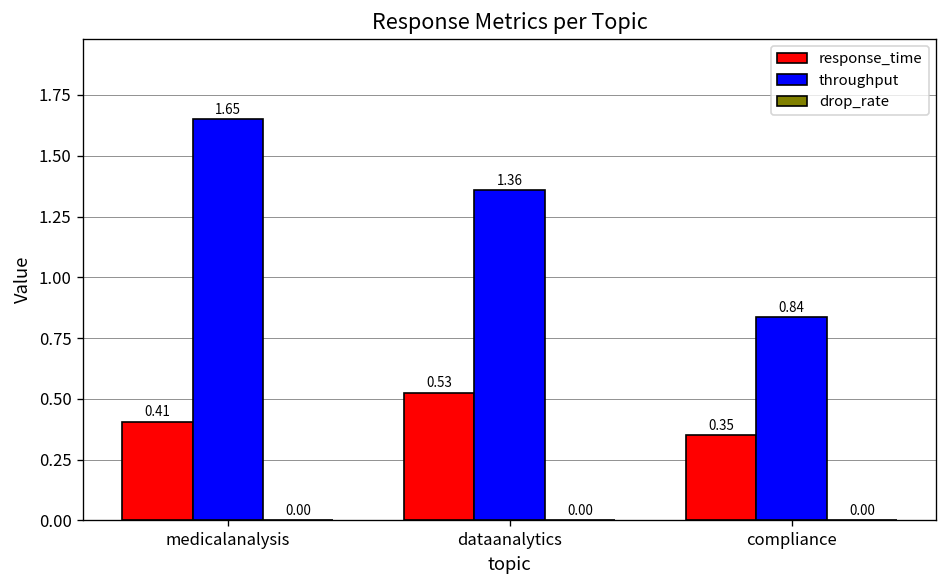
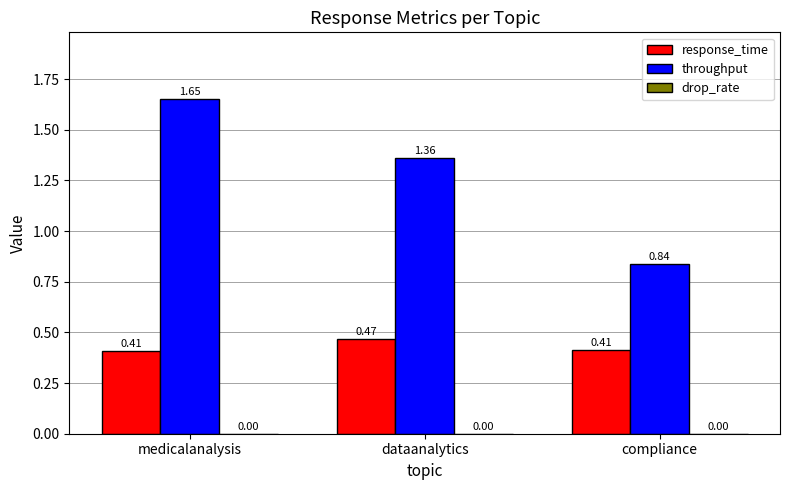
response_time, dataanalytics: 0.53 -> 0.47
response_time, compliance: 0.35 -> 0.41
